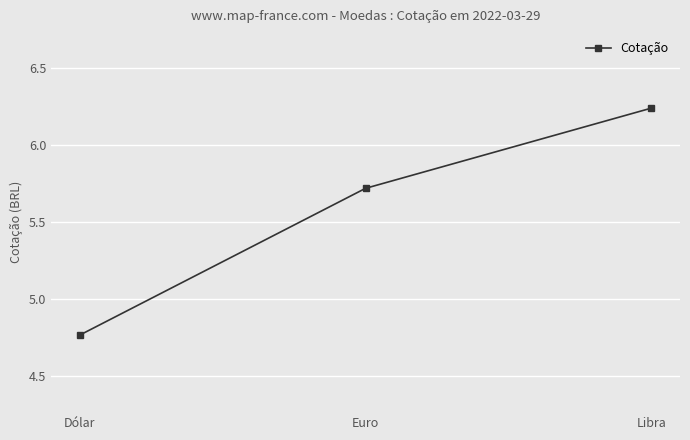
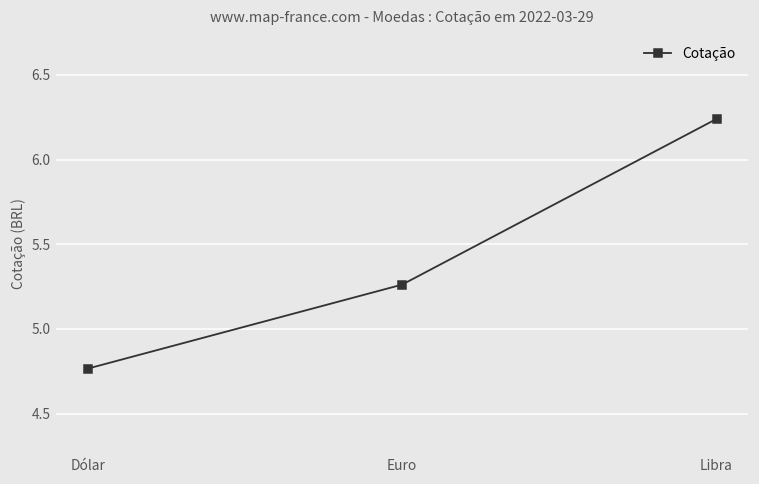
Euro: 5.72 -> 5.26
